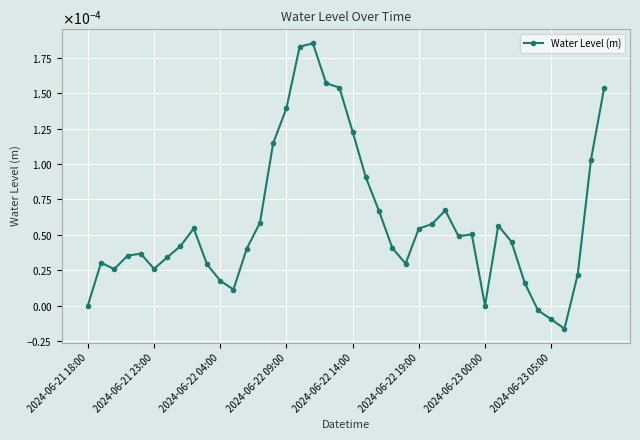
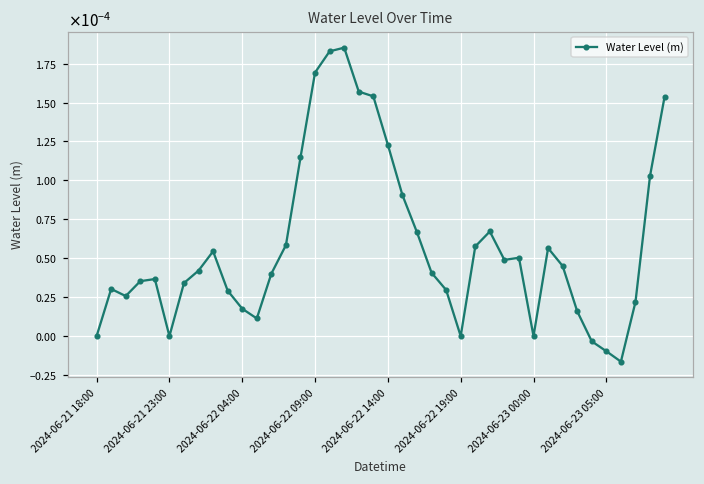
2024-06-21 23:00: 0.00003 -> 0.00000
2024-06-22 09:00: 0.000139 -> 0.000169
2024-06-22 19:00: 0.0001 -> 0.0000
